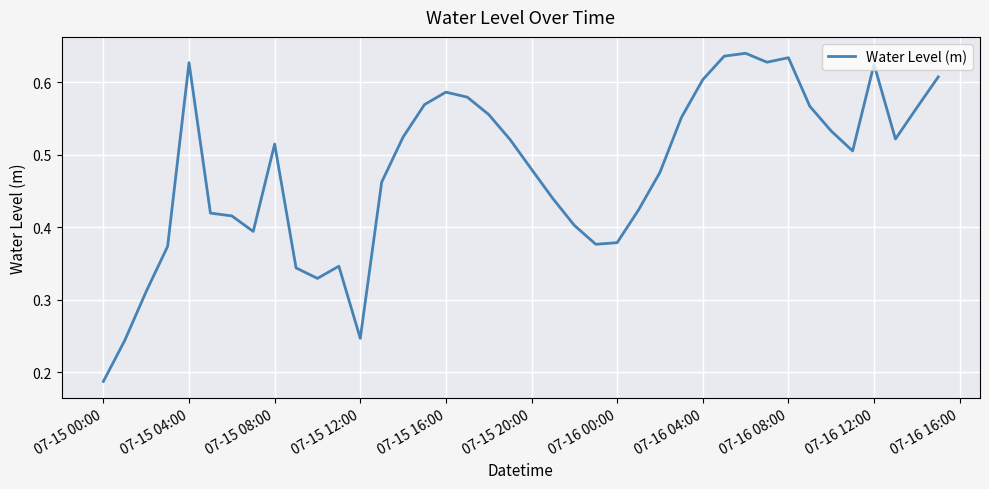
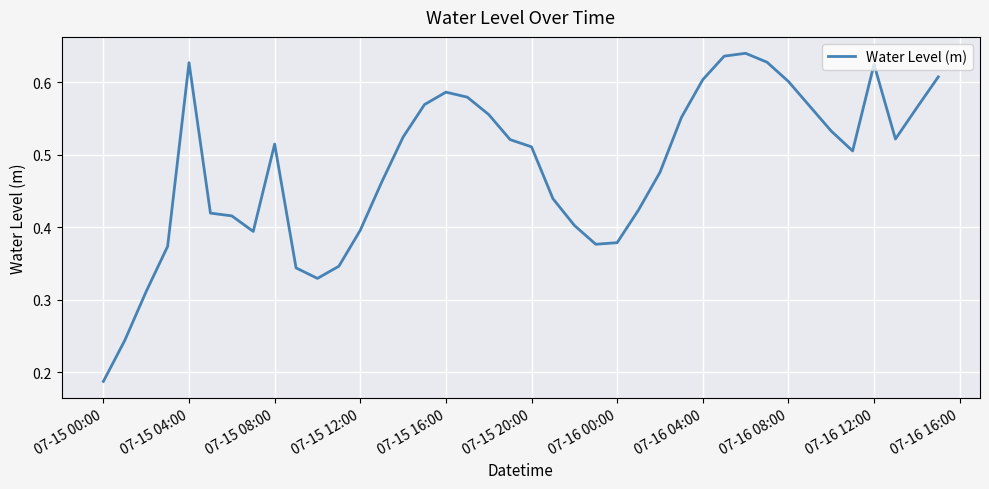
07-15 12:00: 0.25 -> 0.40
07-15 20:00: 0.48 -> 0.51
07-16 08:00: 0.63 -> 0.60
